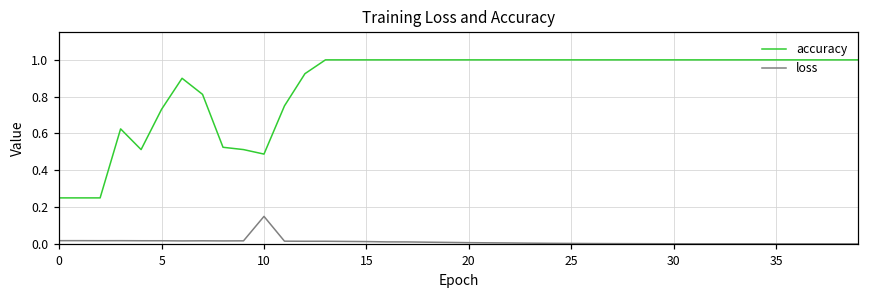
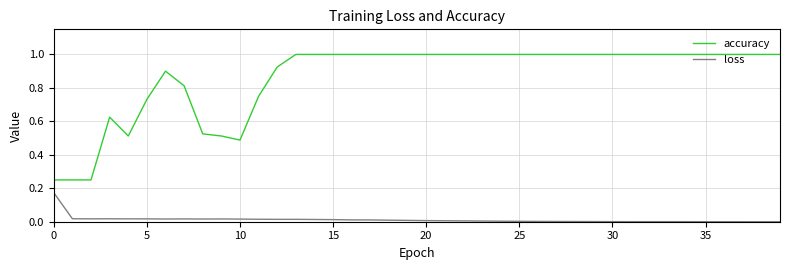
loss, 0: 0.02 -> 0.17
loss, 10: 0.15 -> 0.02
